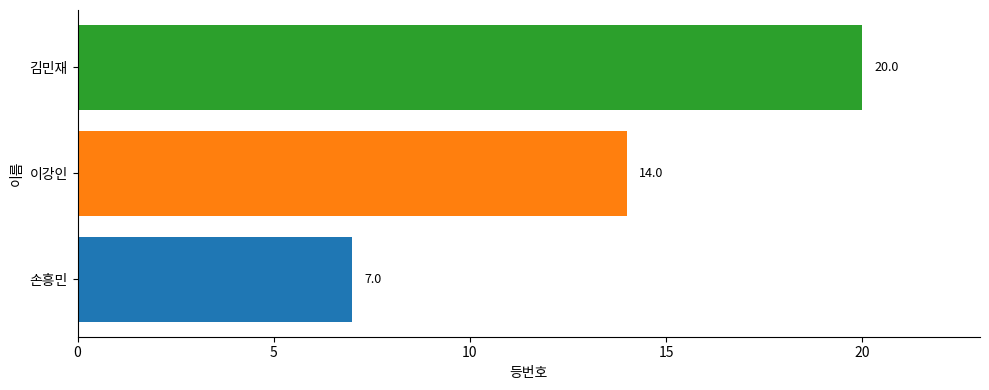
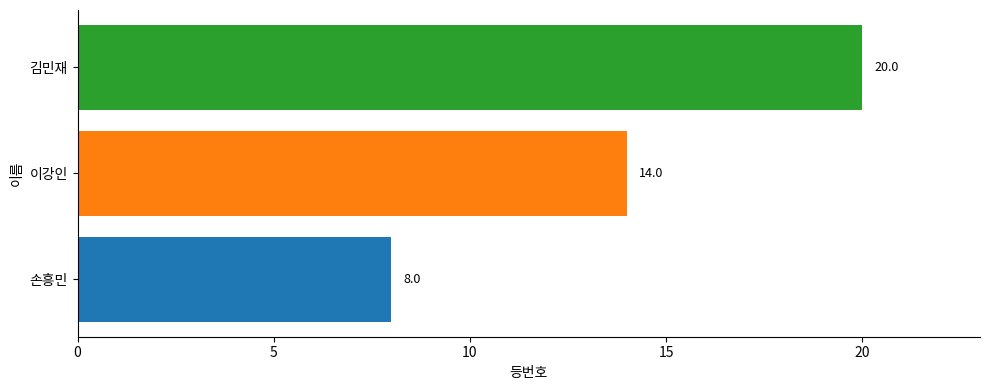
손흥민: 7.0 -> 8.0
